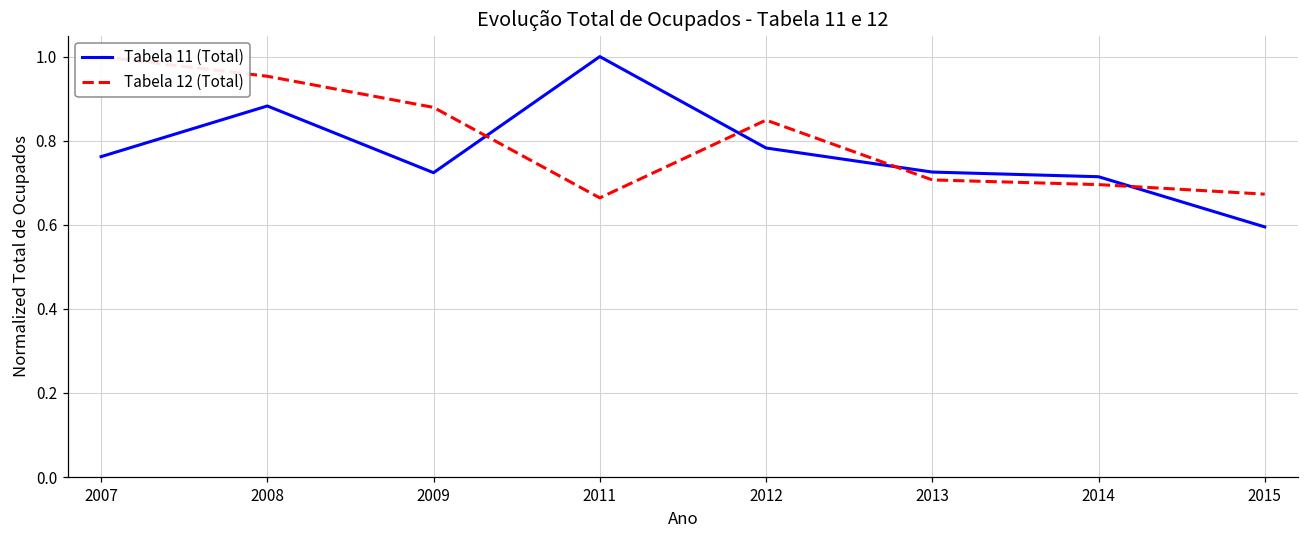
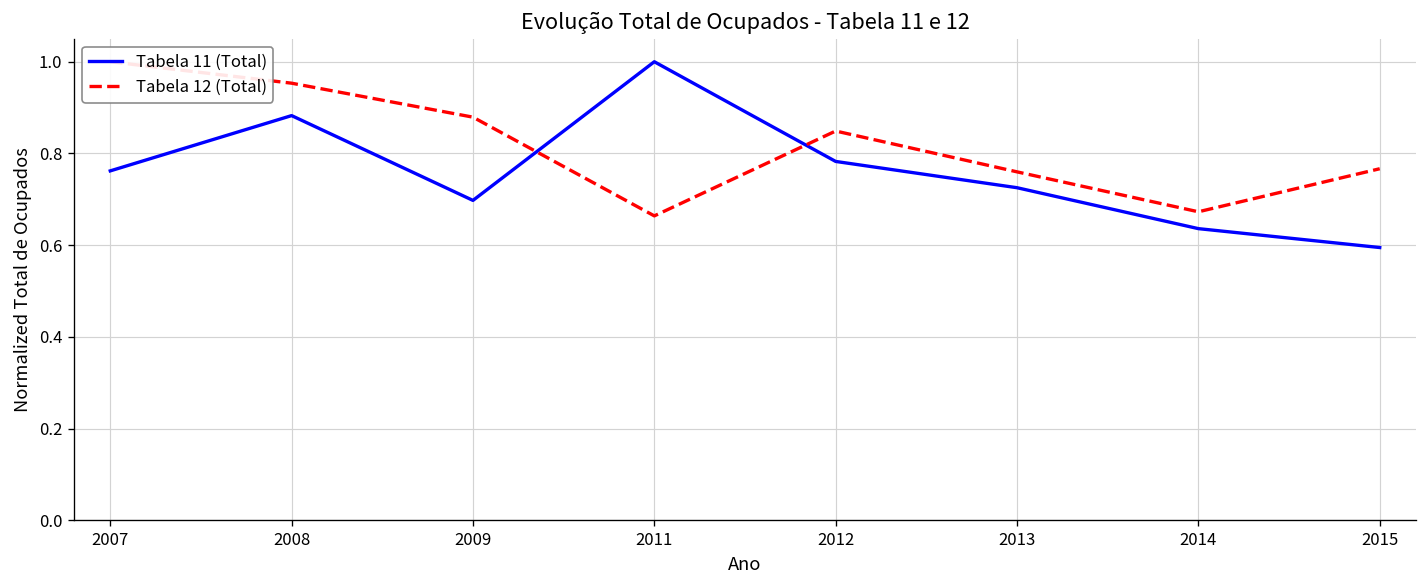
Tabela 11 (Total), 2009: 0.72 -> 0.70
Tabela 12 (Total), 2013: 0.71 -> 0.76
Tabela 11 (Total), 2014: 0.71 -> 0.64
Tabela 12 (Total), 2014: 0.70 -> 0.67
Tabela 12 (Total), 2015: 0.67 -> 0.77
